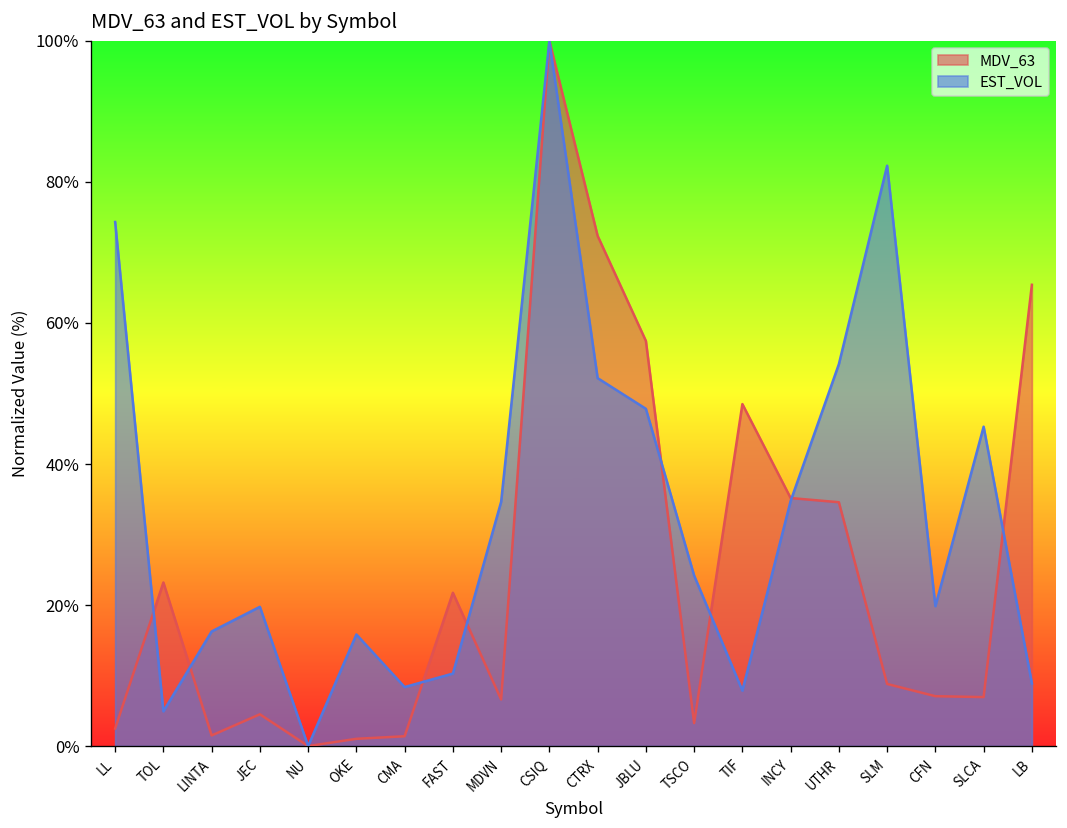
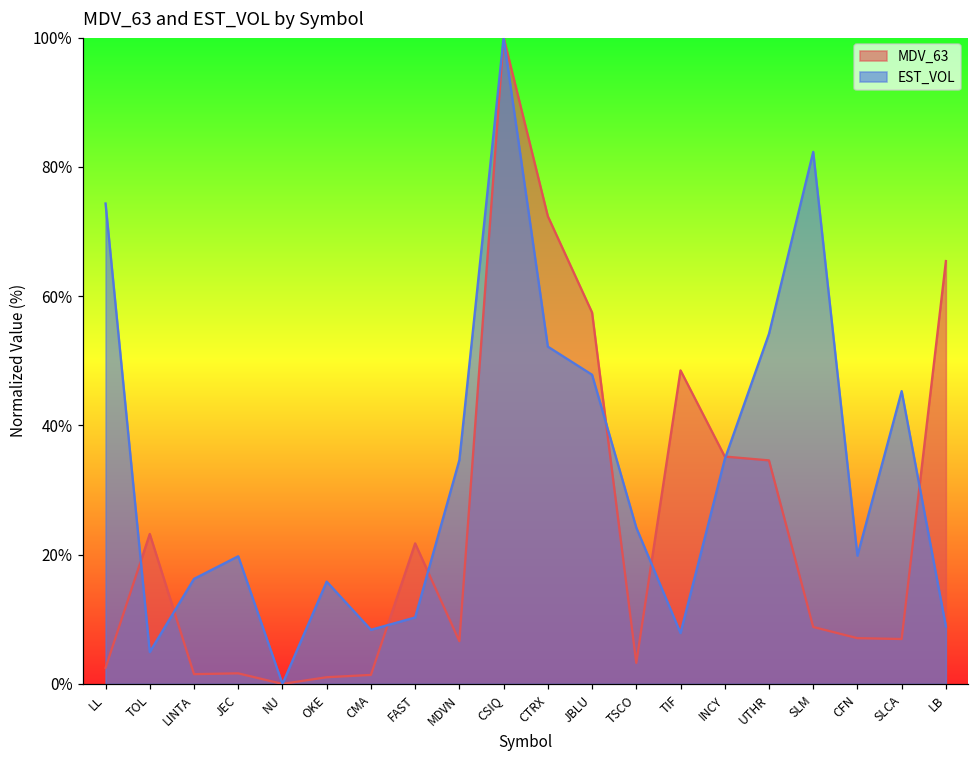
MDV_63, JEC: 5% -> 2%
